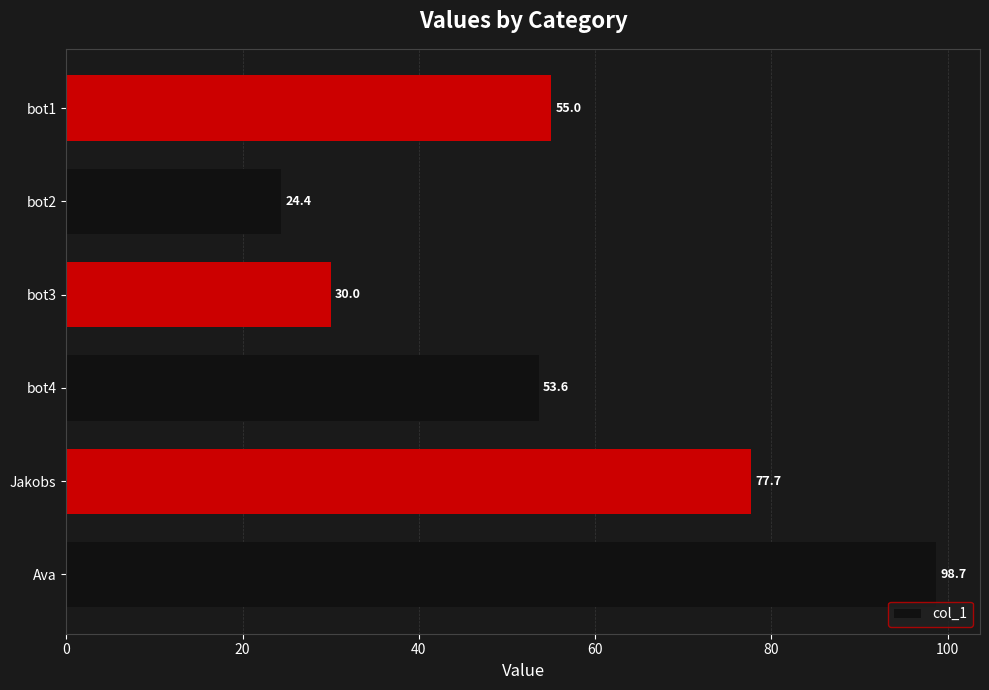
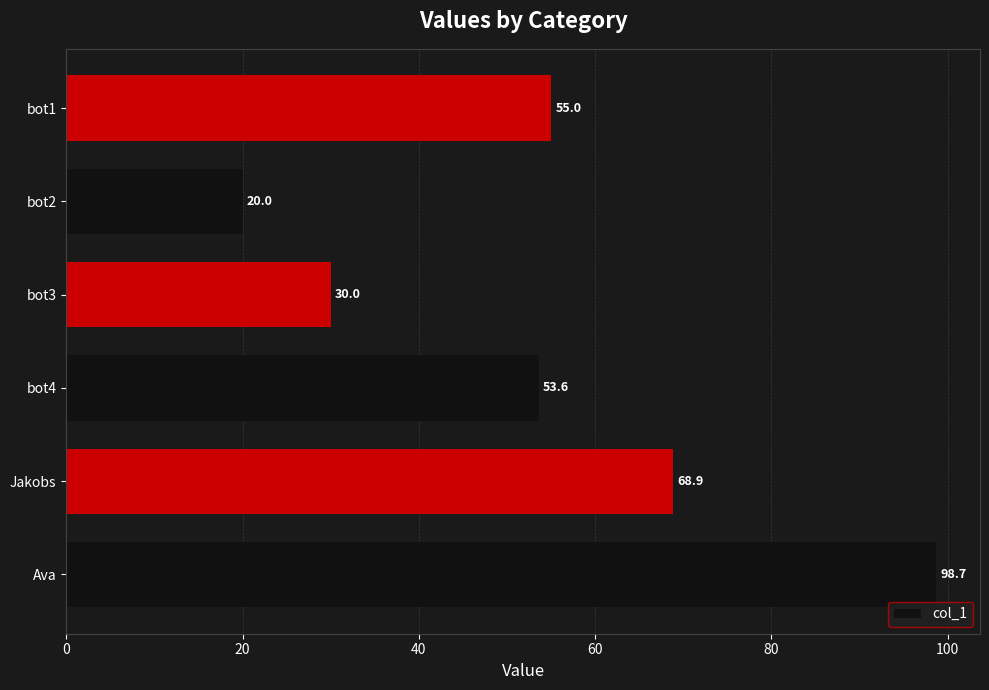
bot2: 24.4 -> 20.0
Jakobs: 77.7 -> 68.9
